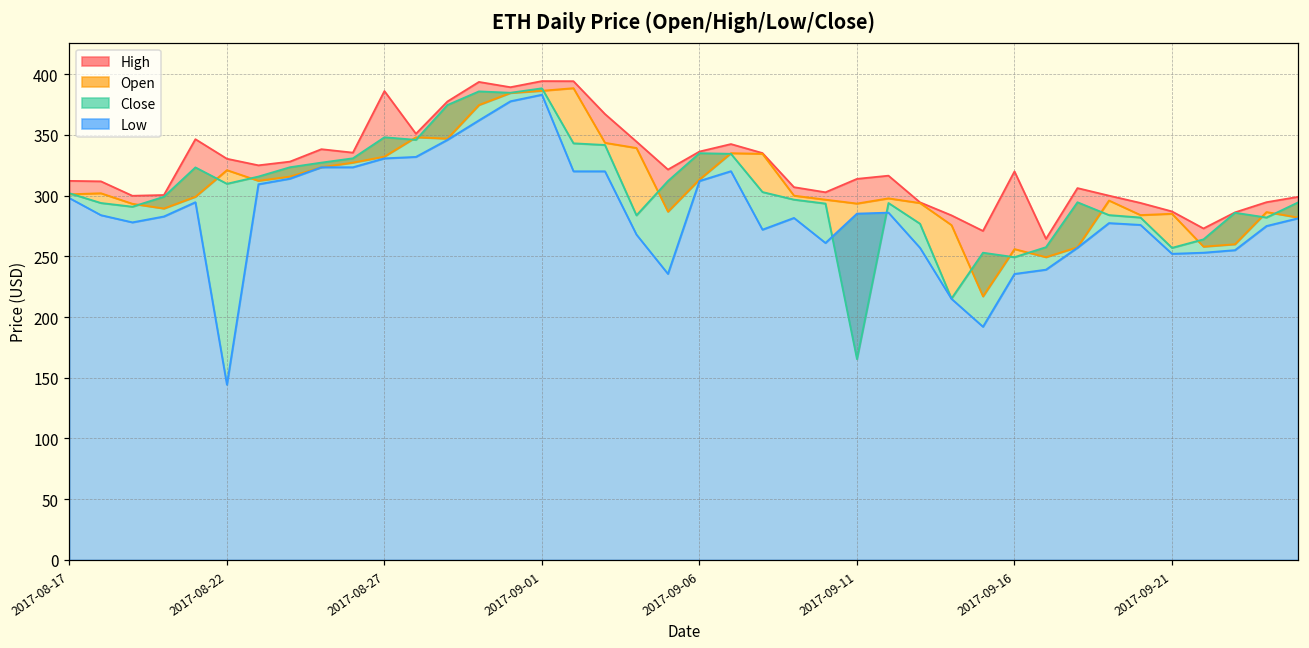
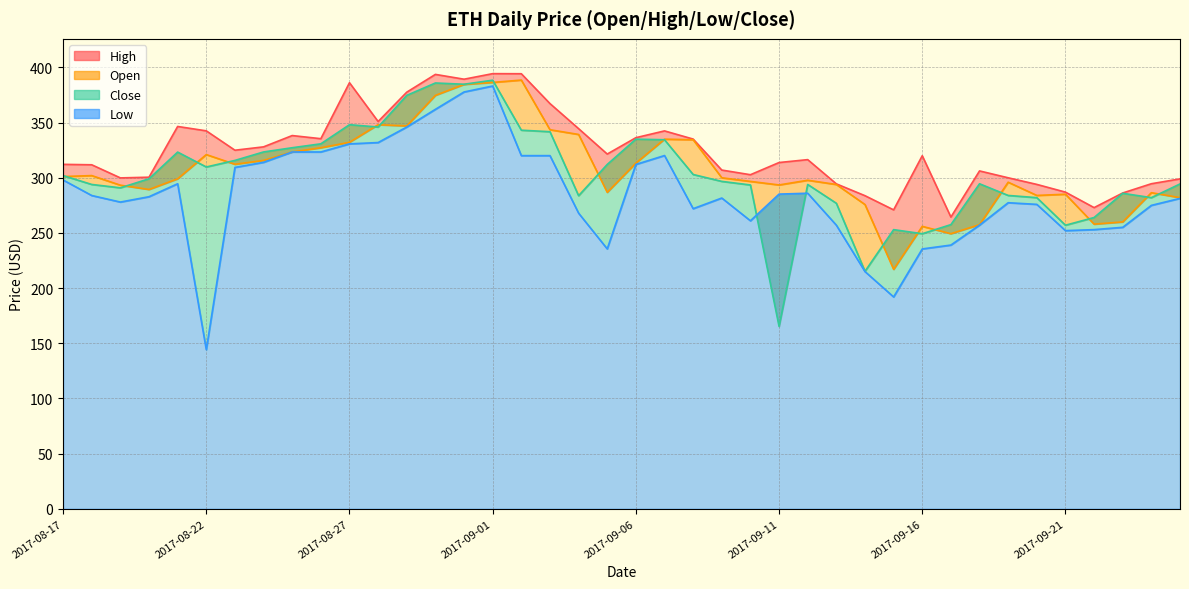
High, 2017-08-22: 330 -> 343
